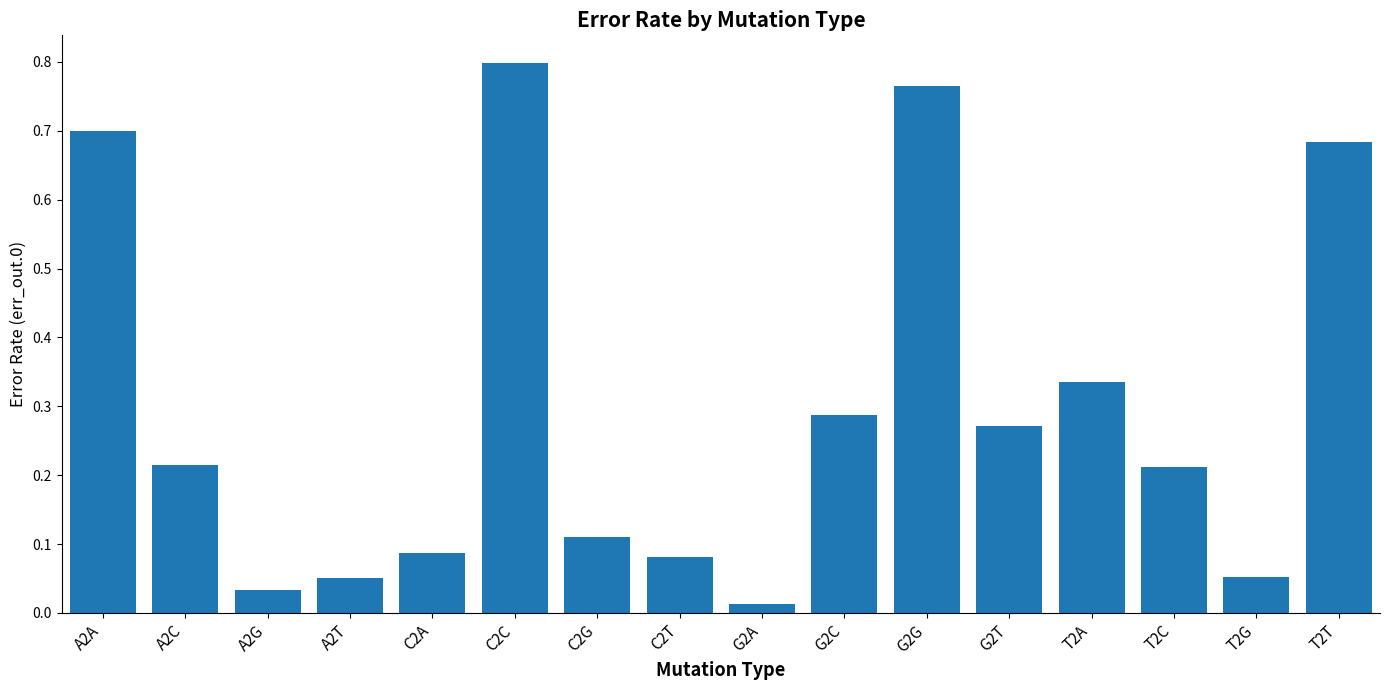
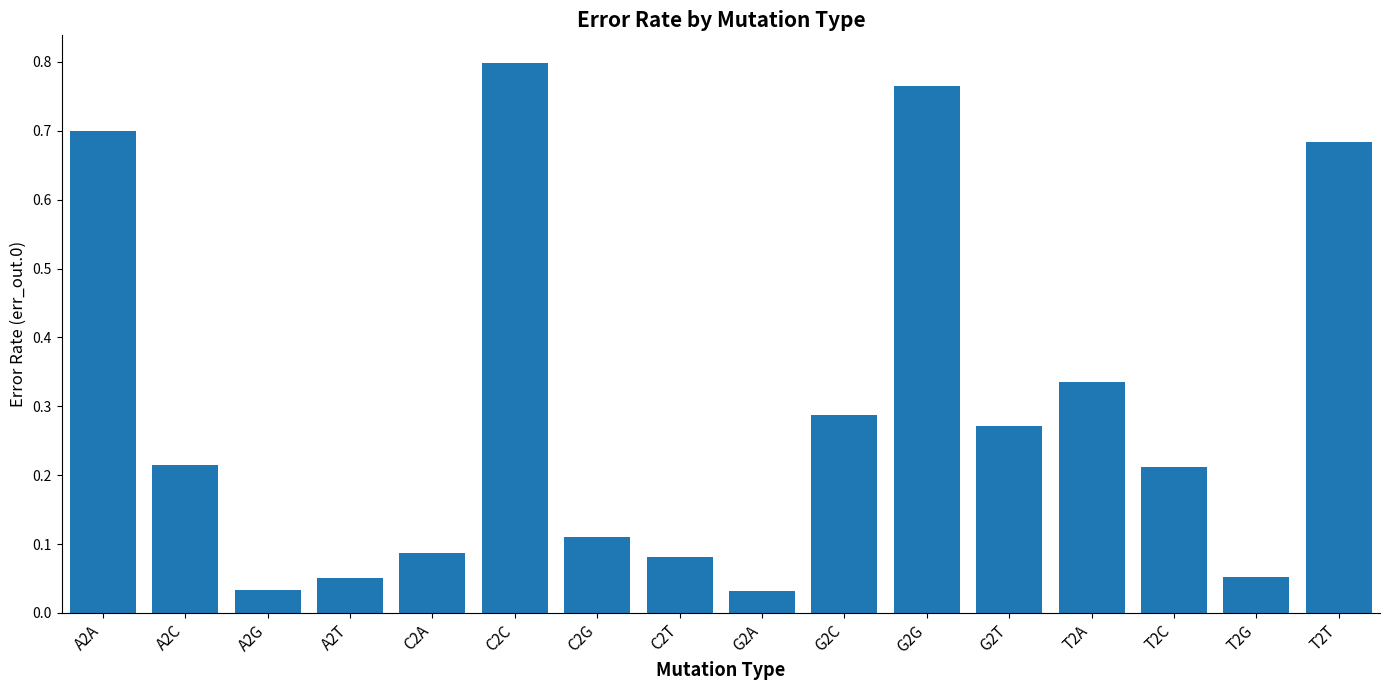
G2A: 0.01 -> 0.03
